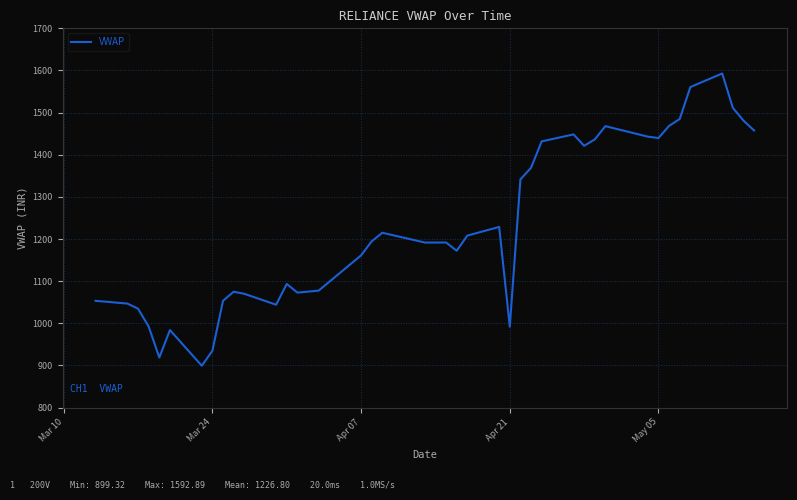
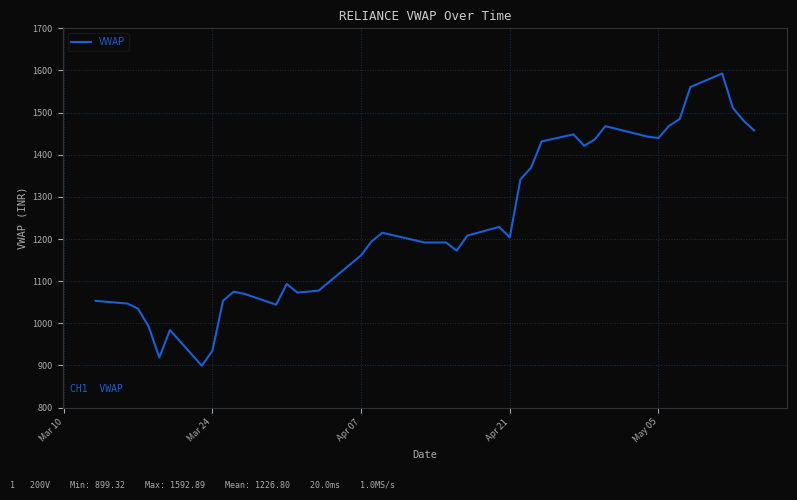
Apr 21: 990 -> 1200
